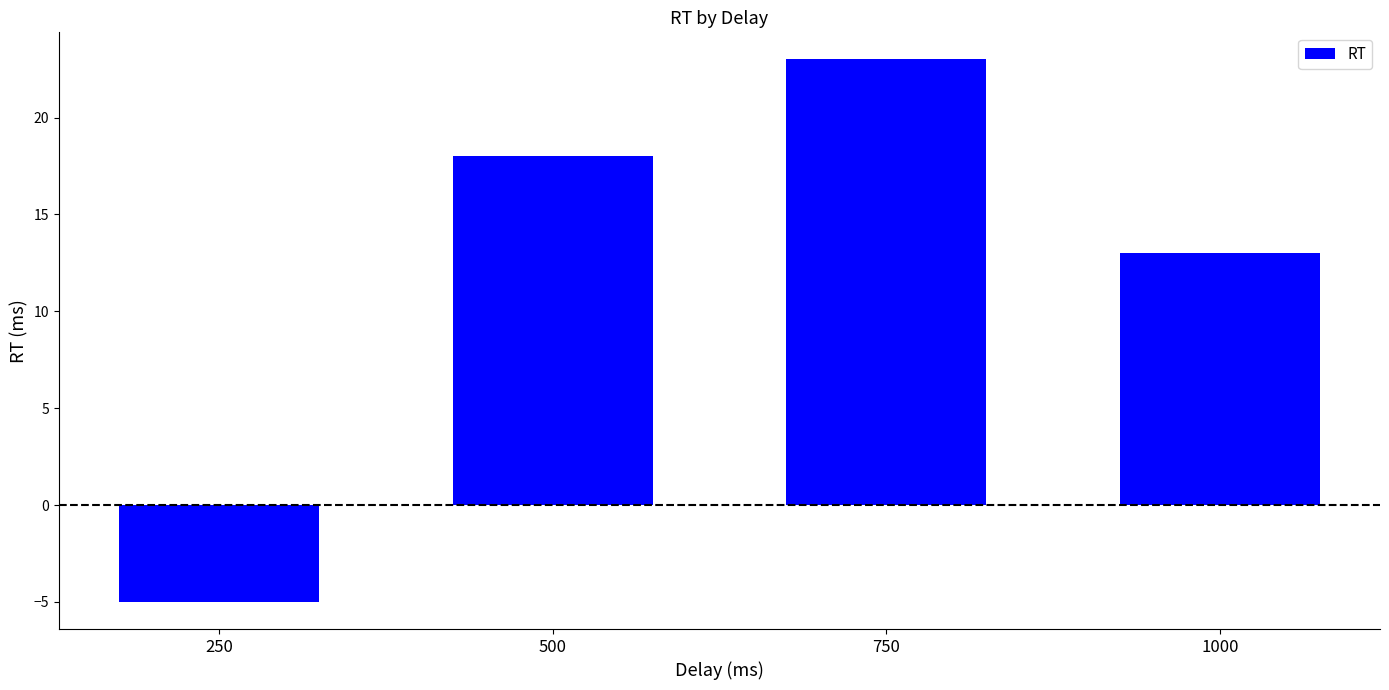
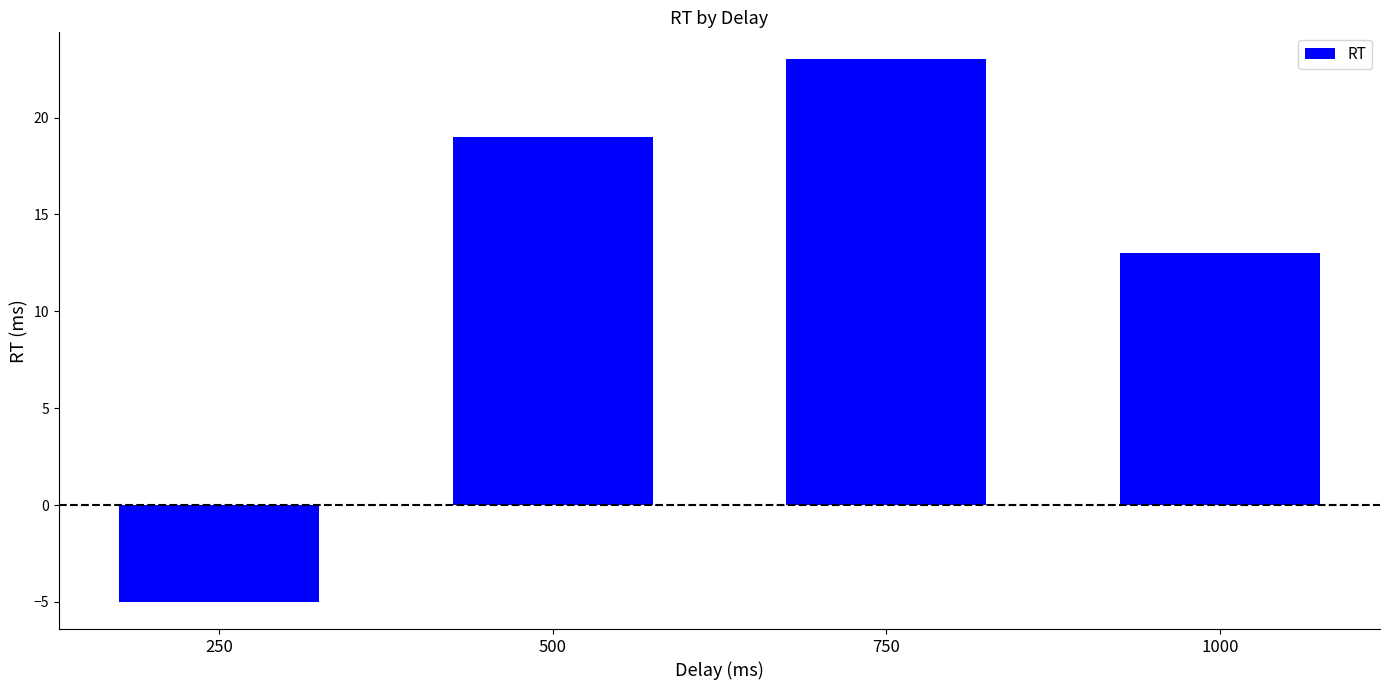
500: 18 -> 19
